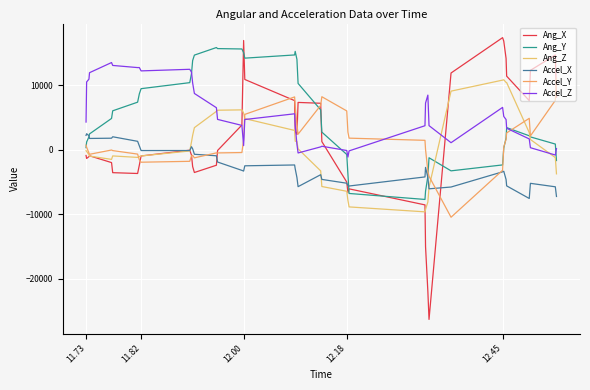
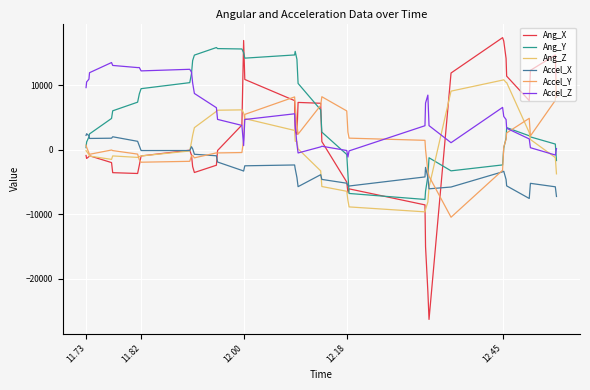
Accel_Z, 11.73: 4000 -> 10000
